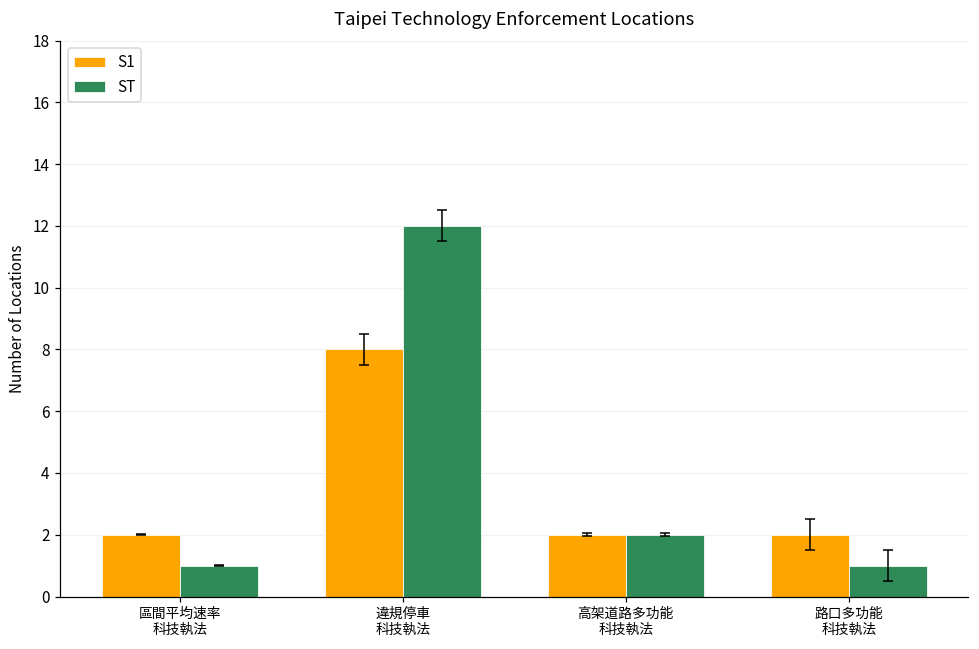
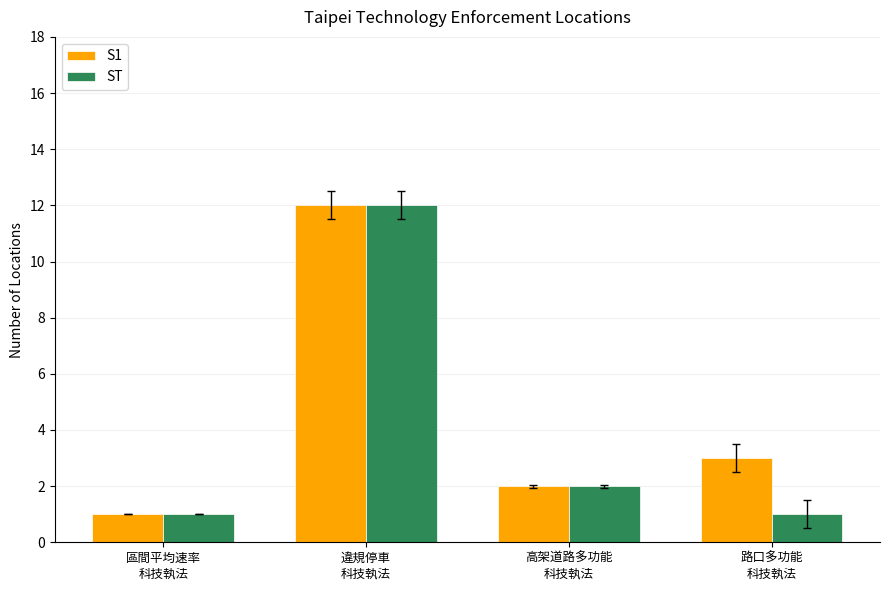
S1, 區間平均速率 科技執法: 2 -> 1
S1, 違規停車 科技執法: 8 -> 12
S1, 路口多功能 科技執法: 2 -> 3
